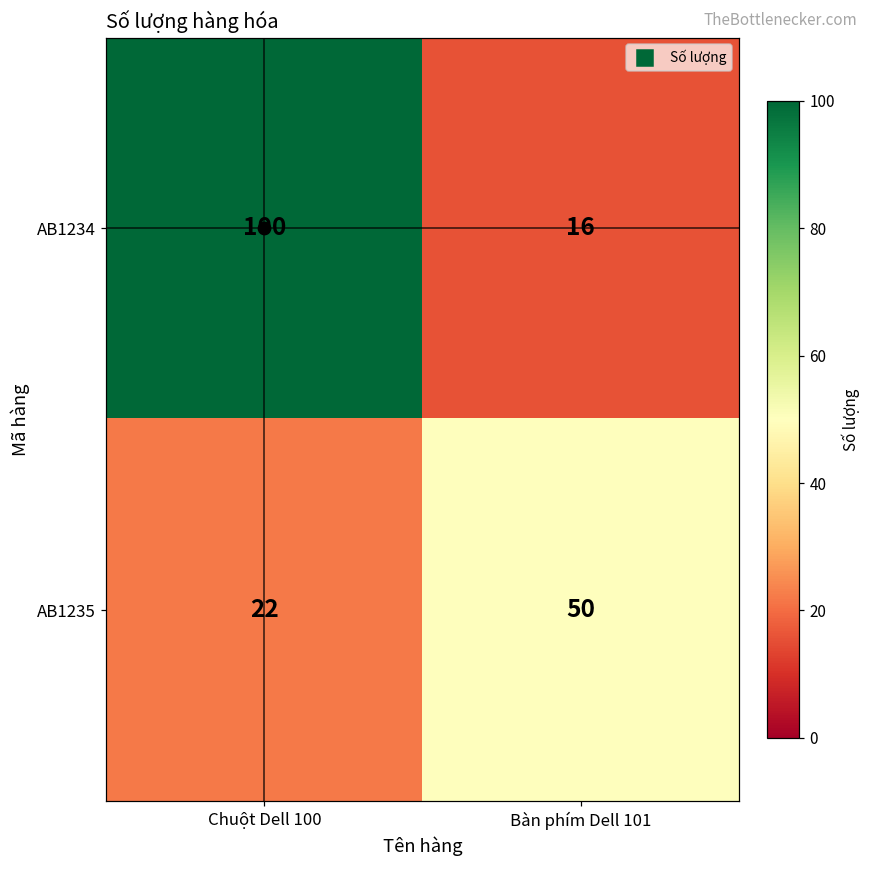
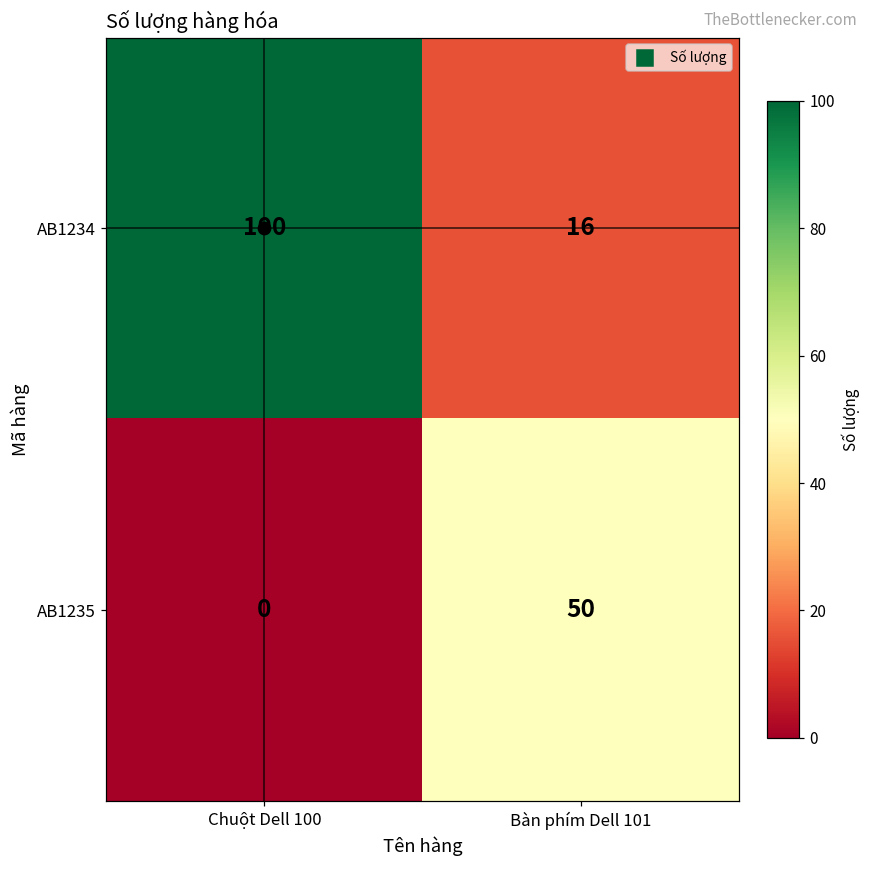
AB1235, Chuột Dell 100: 22 -> 0
